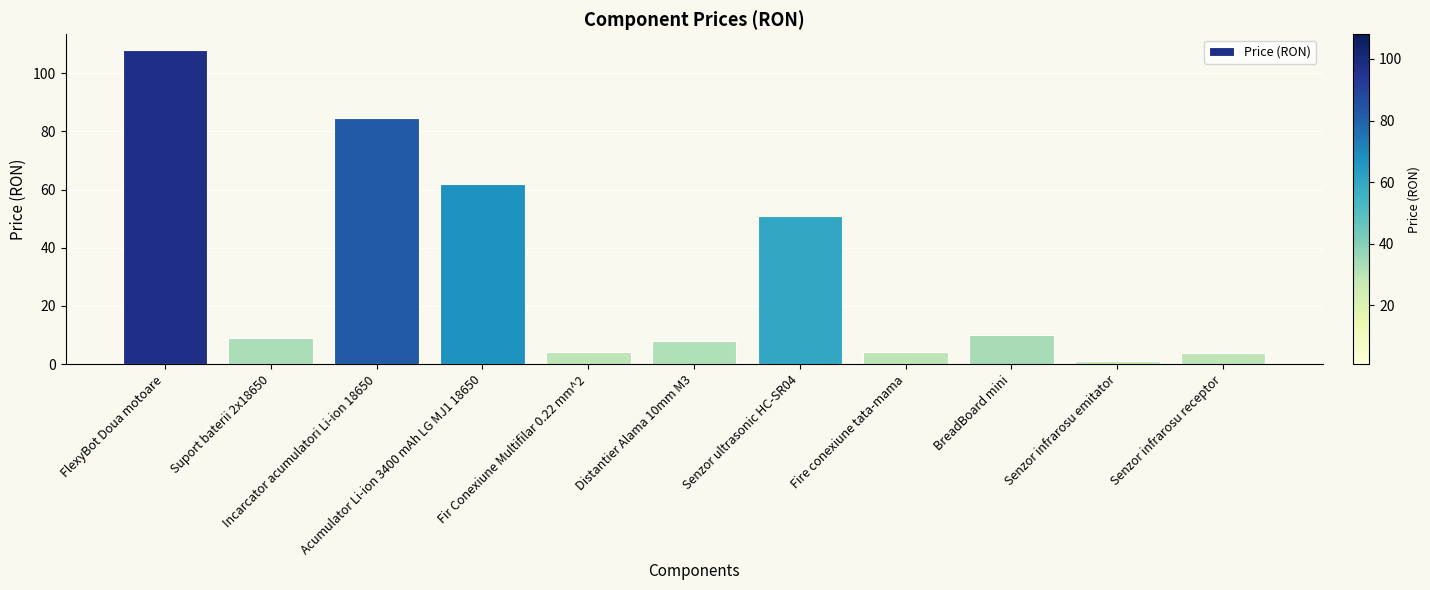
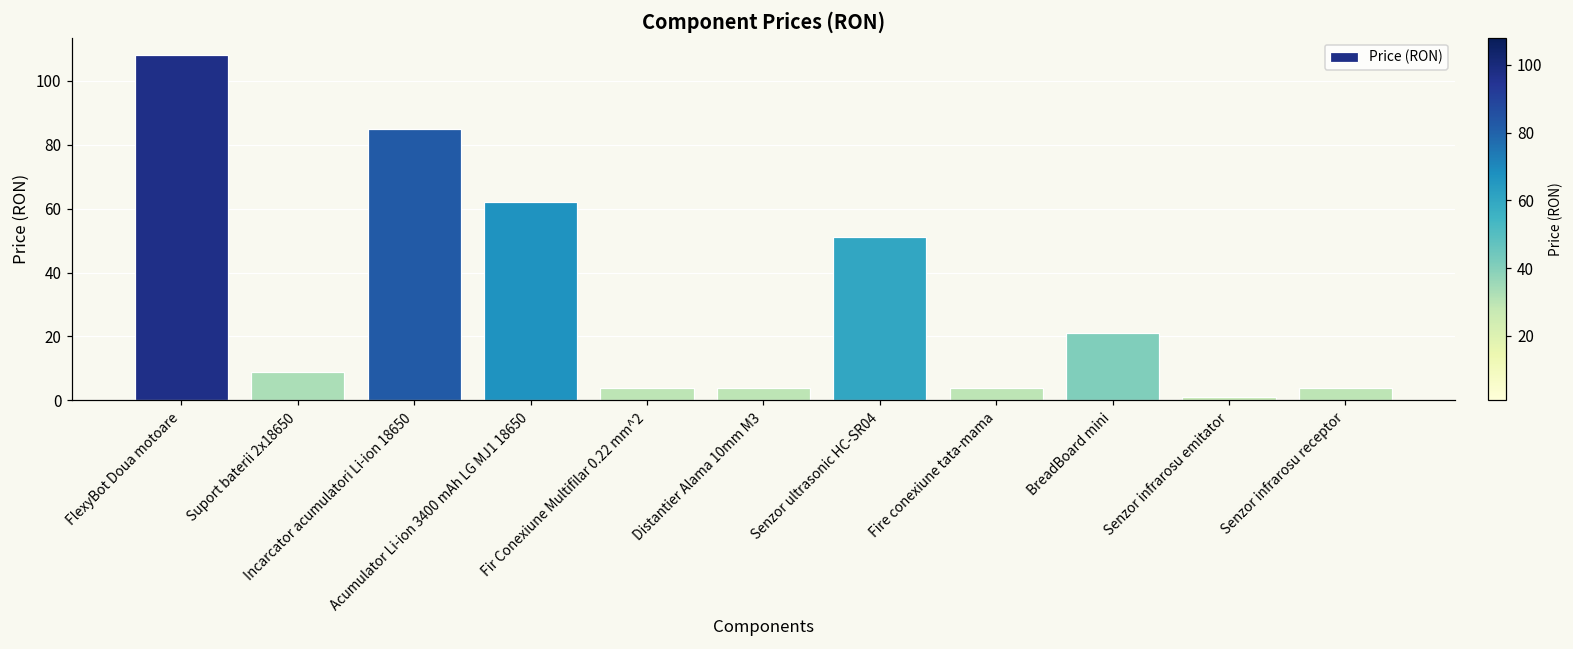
Distantier Alama 10mm M3: 8 -> 4
BreadBoard mini: 10 -> 21
